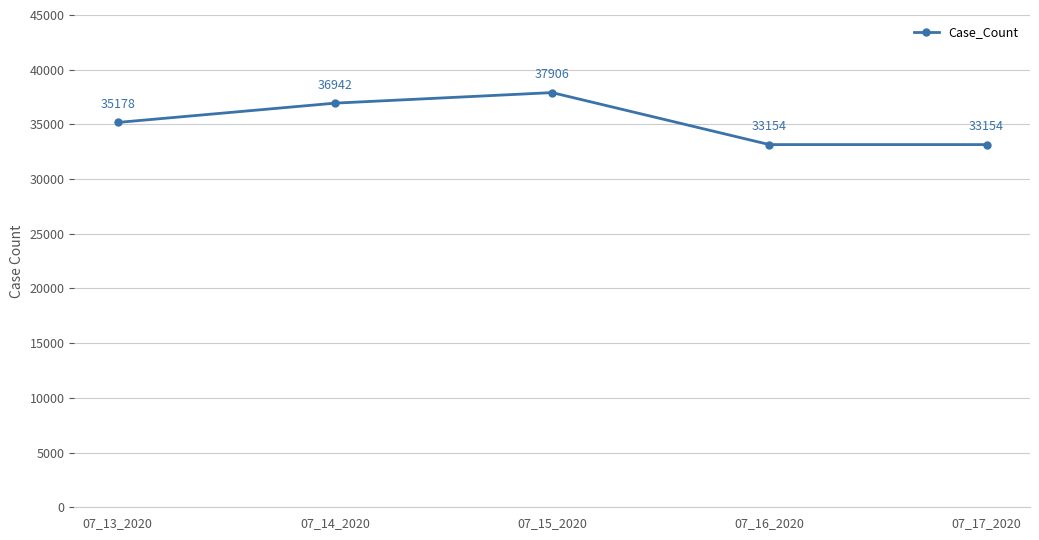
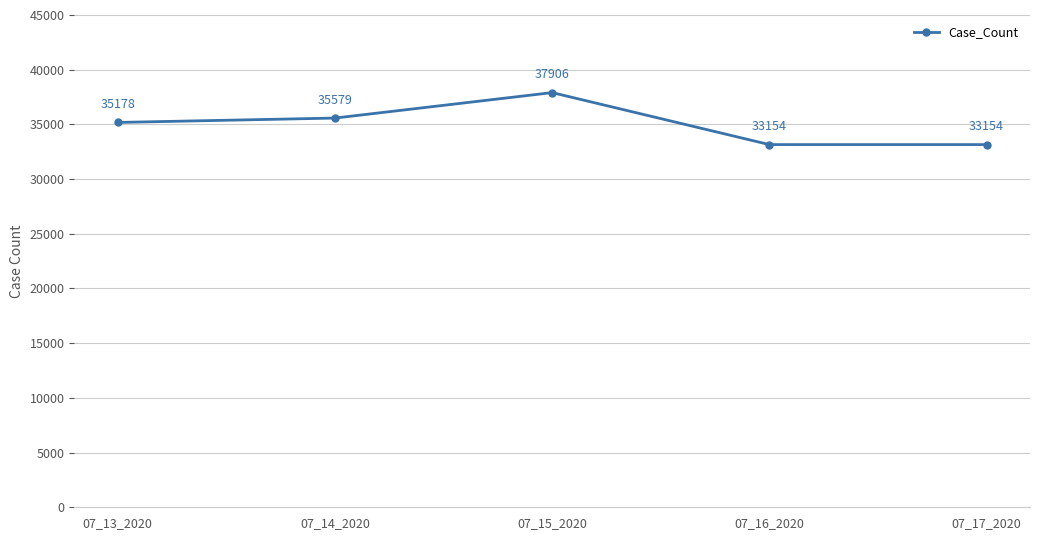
07_14_2020: 36942 -> 35579
